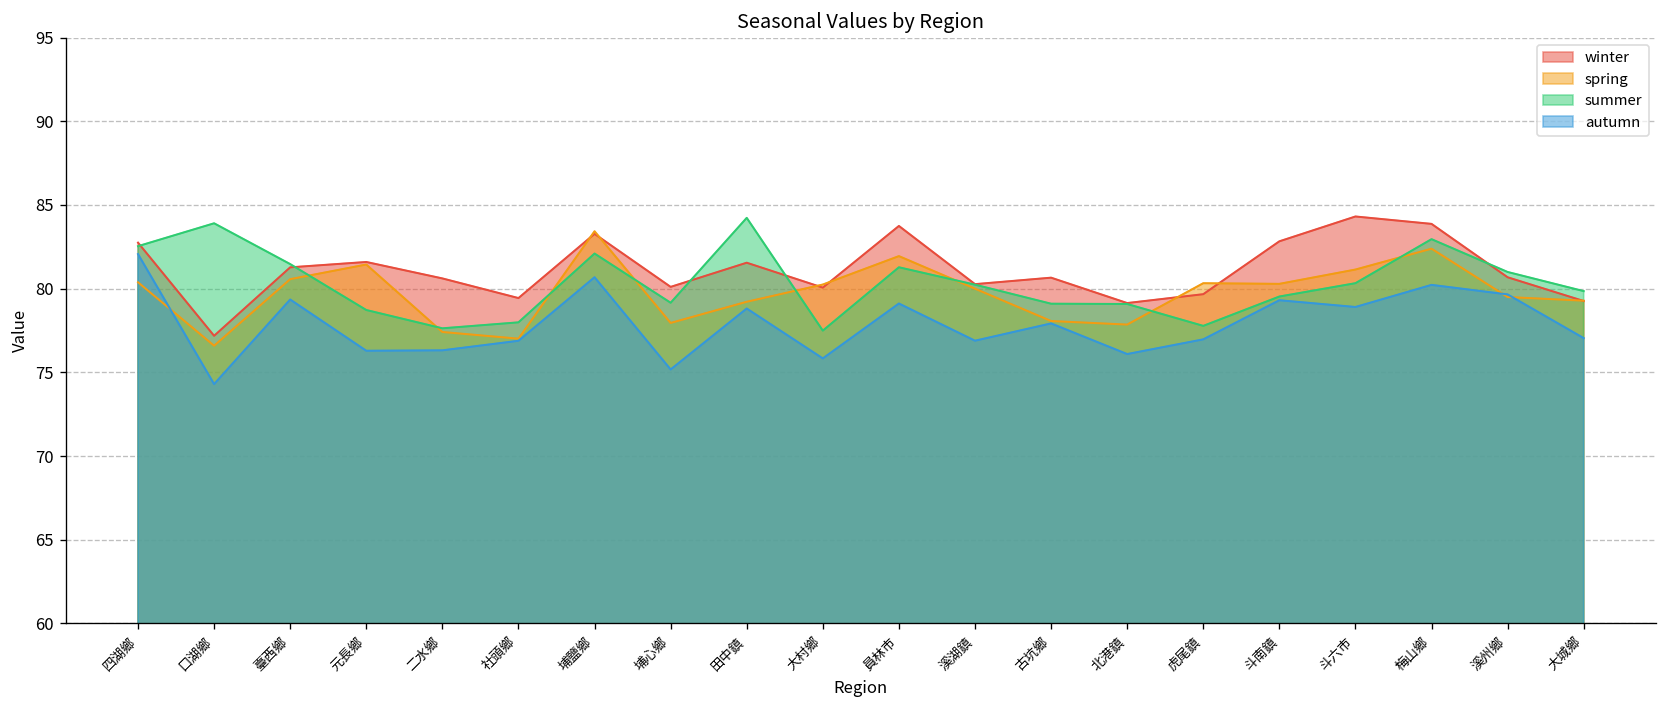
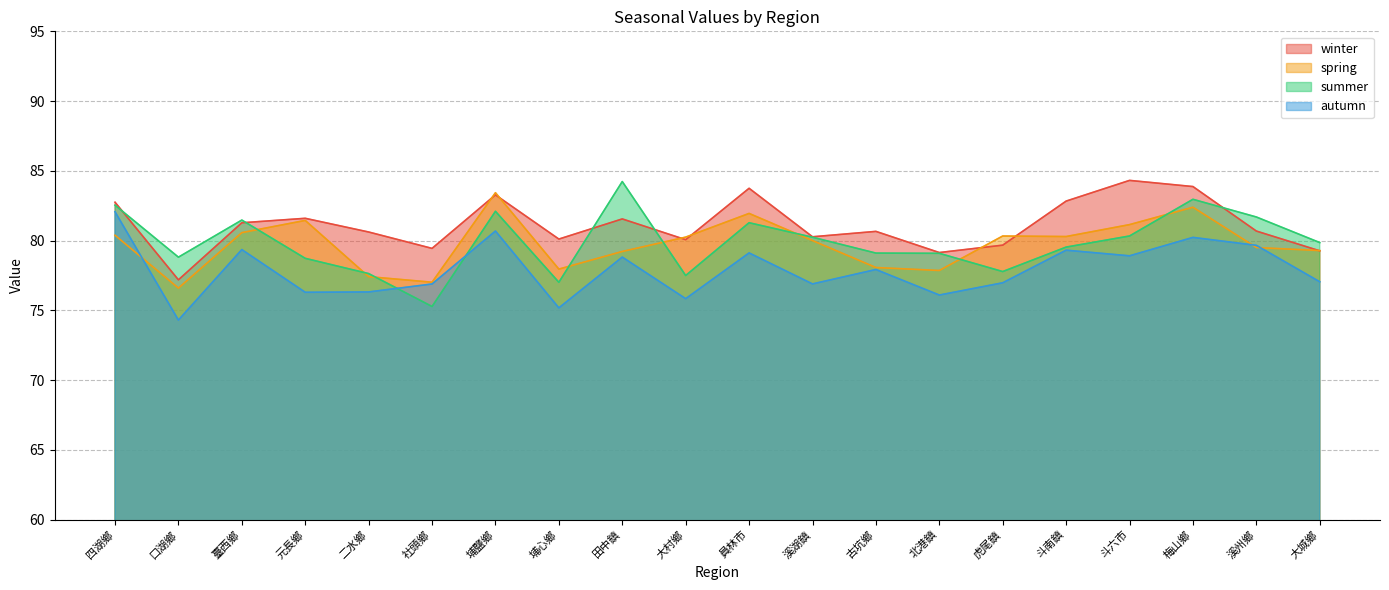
summer, 口湖鄉: 83.9 -> 78.8
summer, 社頭鄉: 78.0 -> 75.3
summer, 埔心鄉: 79.2 -> 77.0
summer, 溪州鄉: 81.0 -> 81.7
